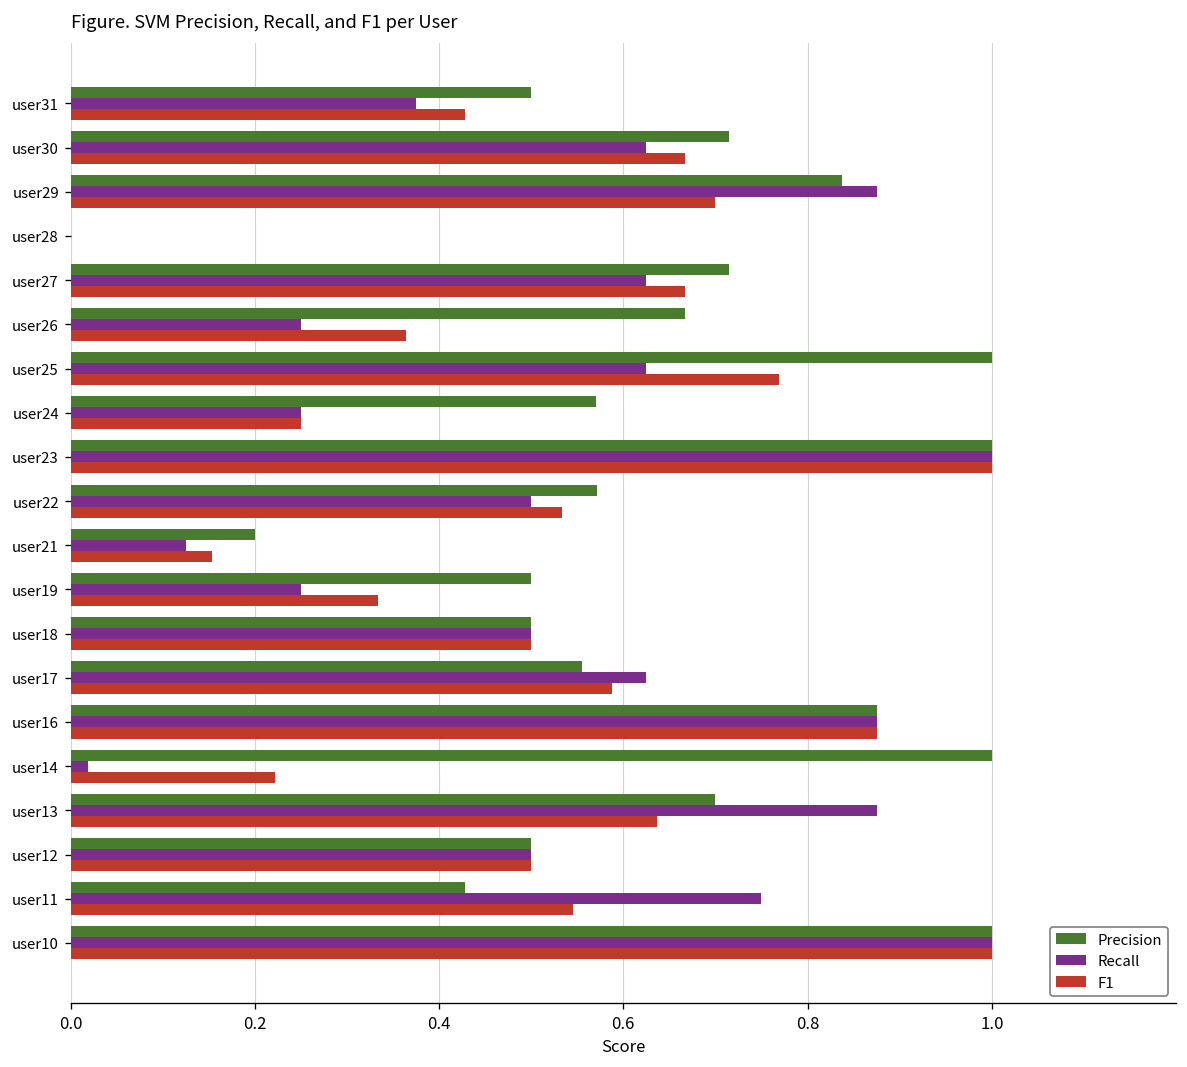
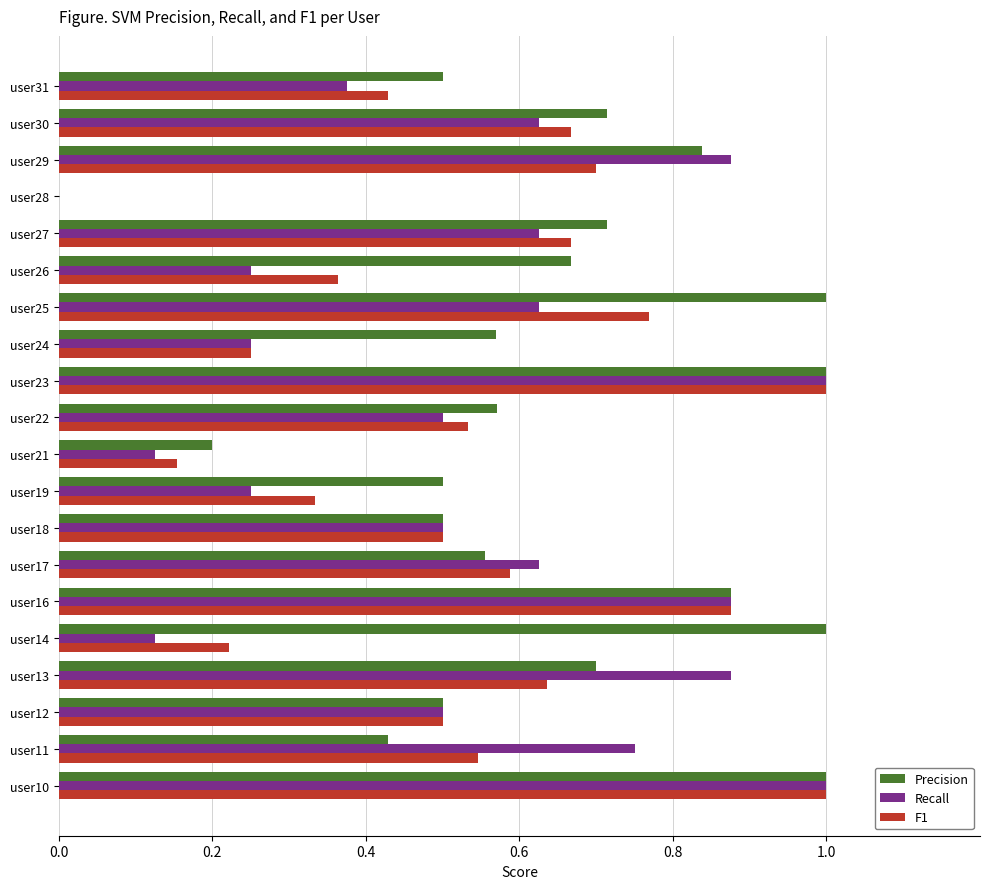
Recall, user14: 0.02 -> 0.13
